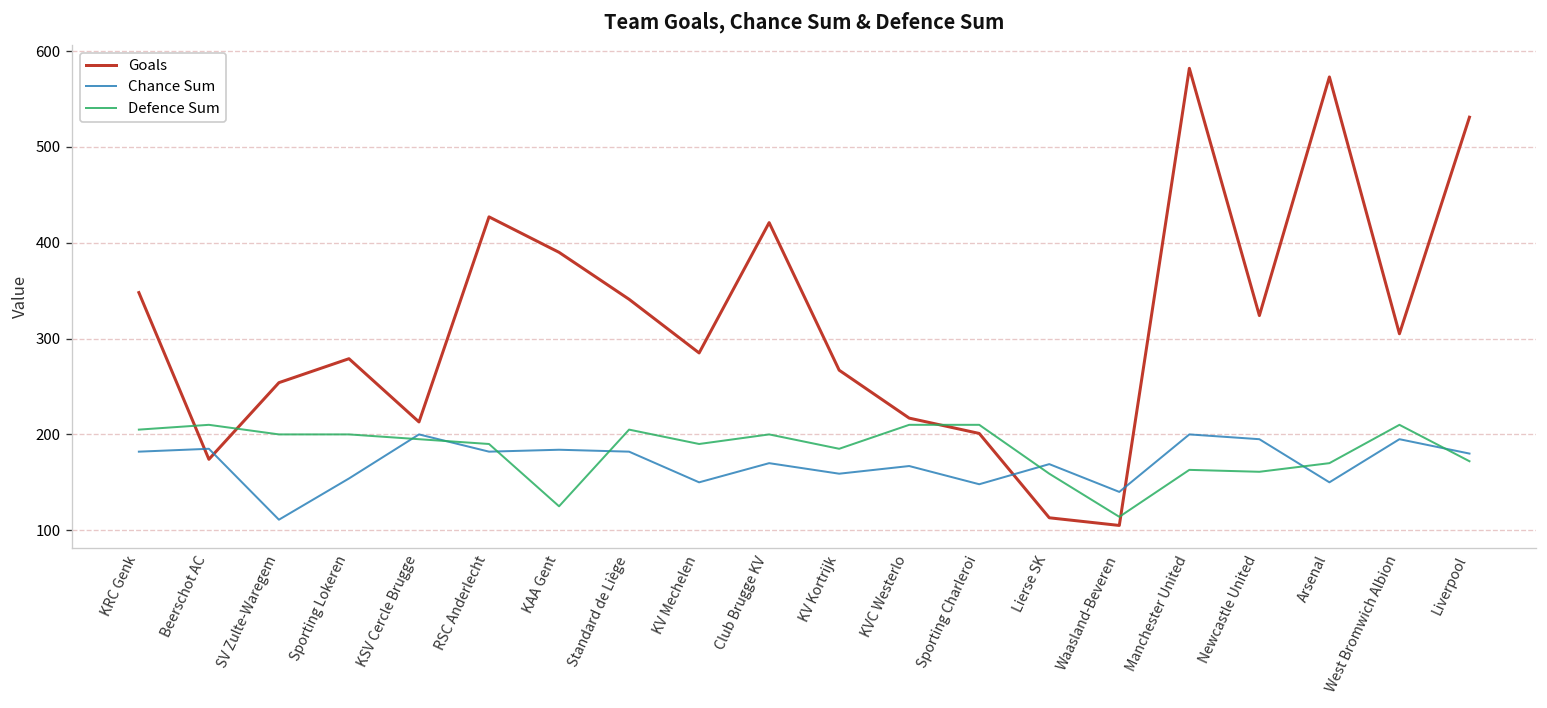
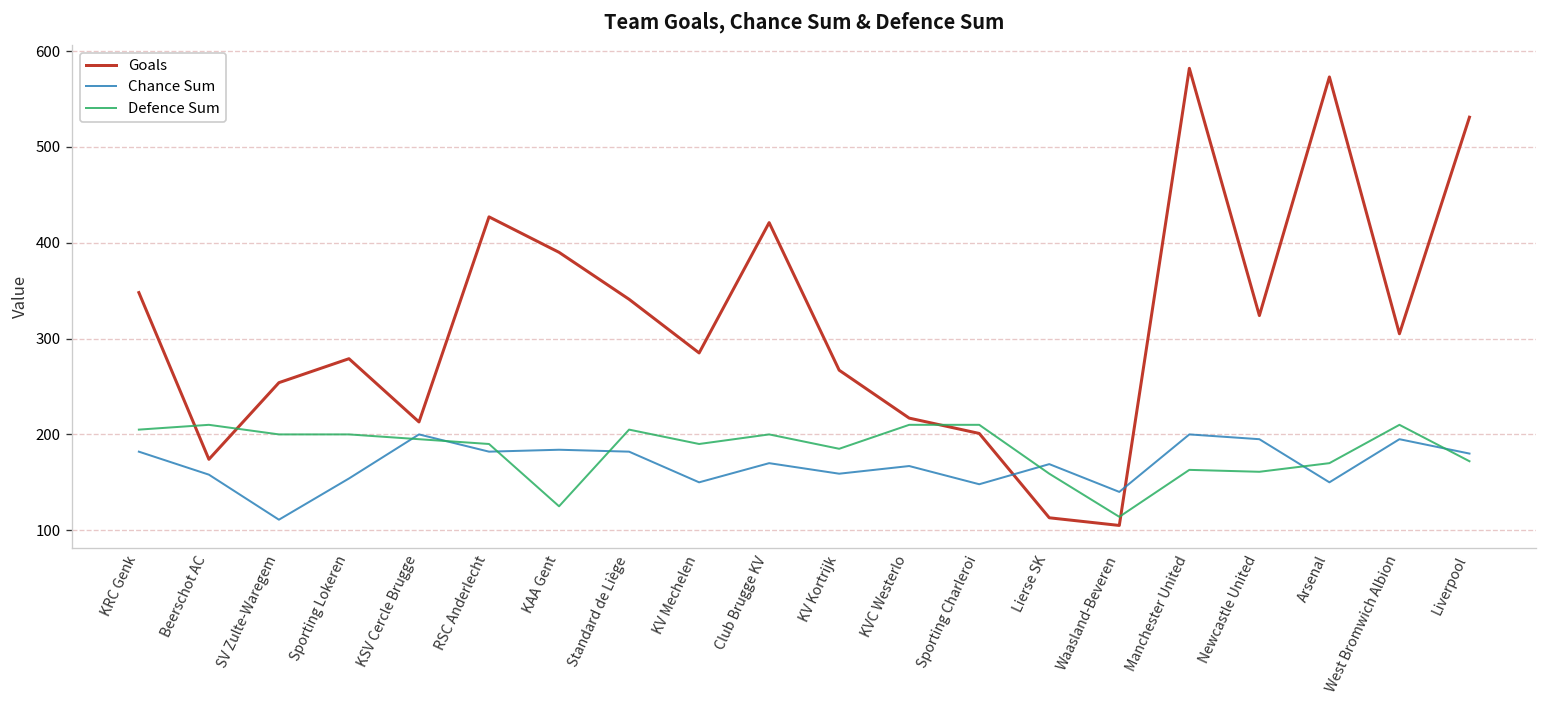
Chance Sum, Beerschot AC: 190 -> 160
